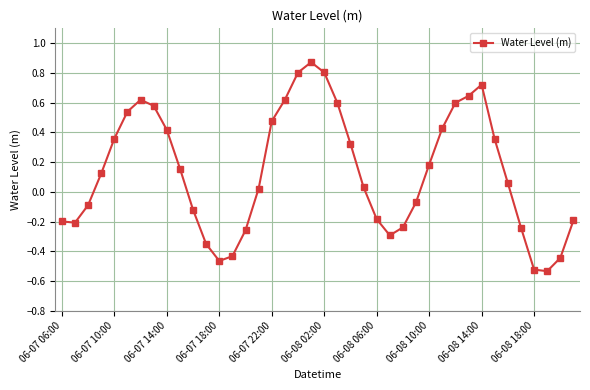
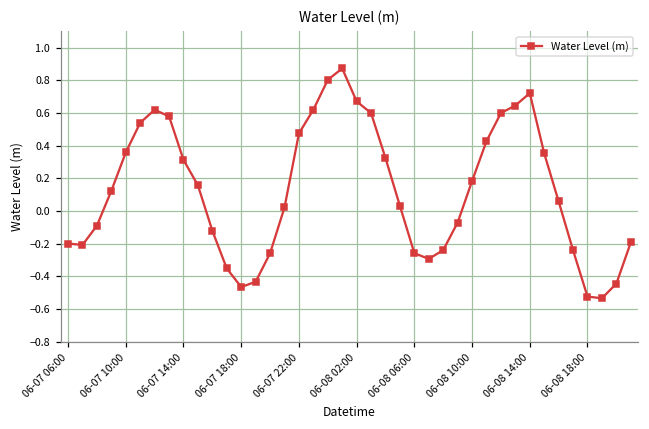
06-07 14:00: 0.42 -> 0.31
06-08 02:00: 0.80 -> 0.67
06-08 06:00: -0.18 -> -0.26
